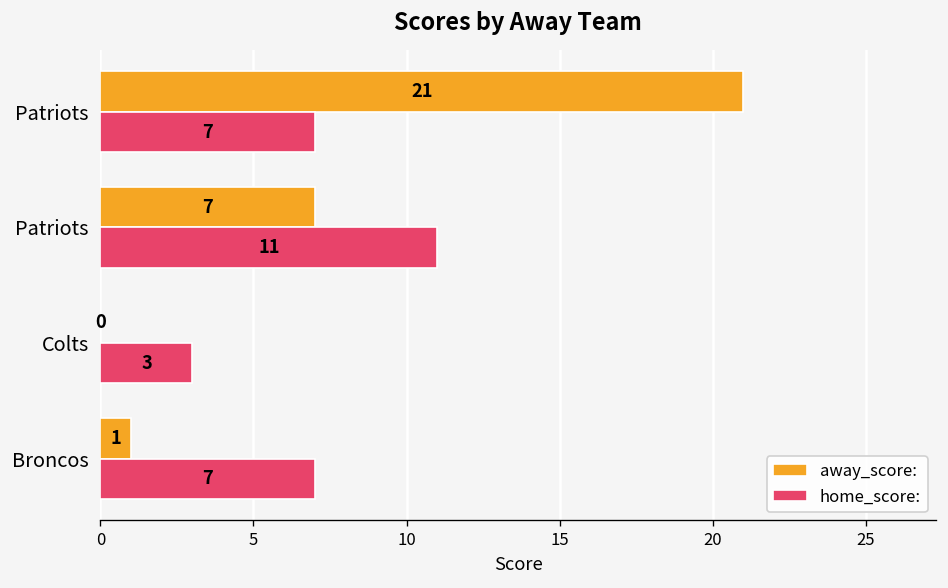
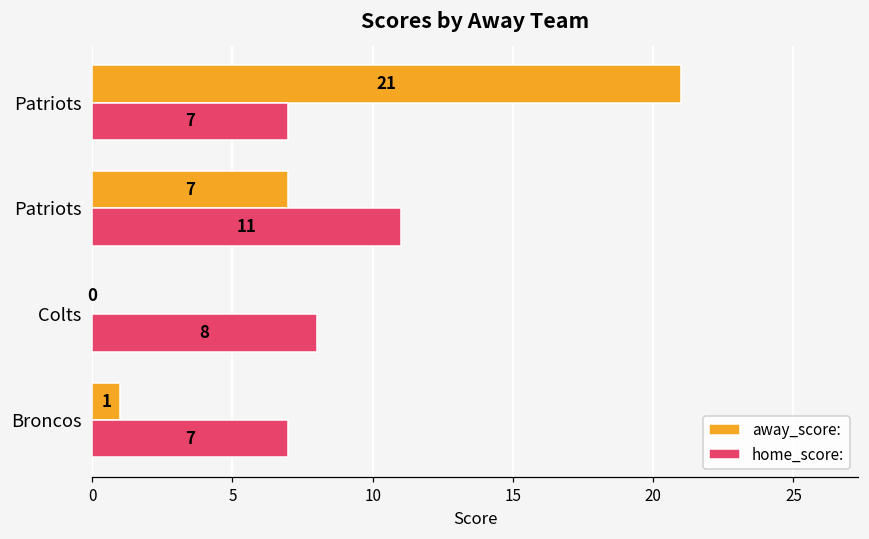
home_score:, Colts: 3 -> 8
